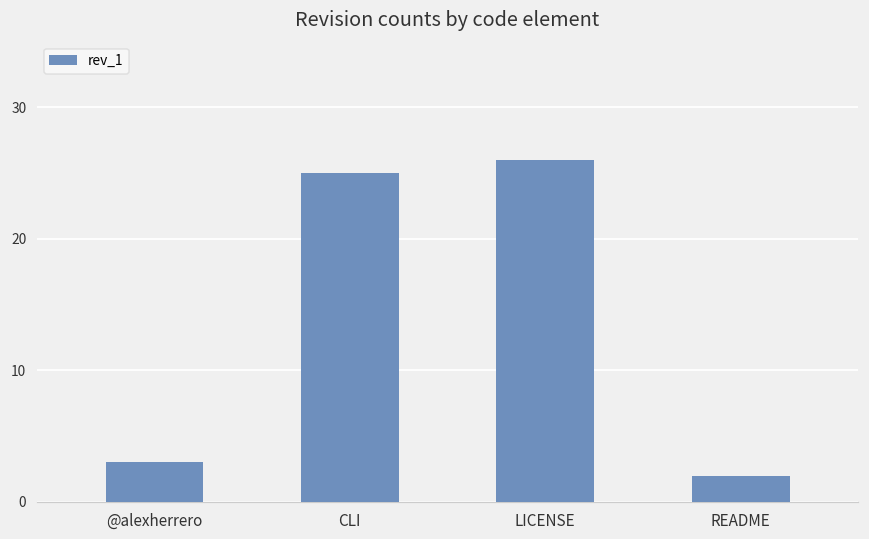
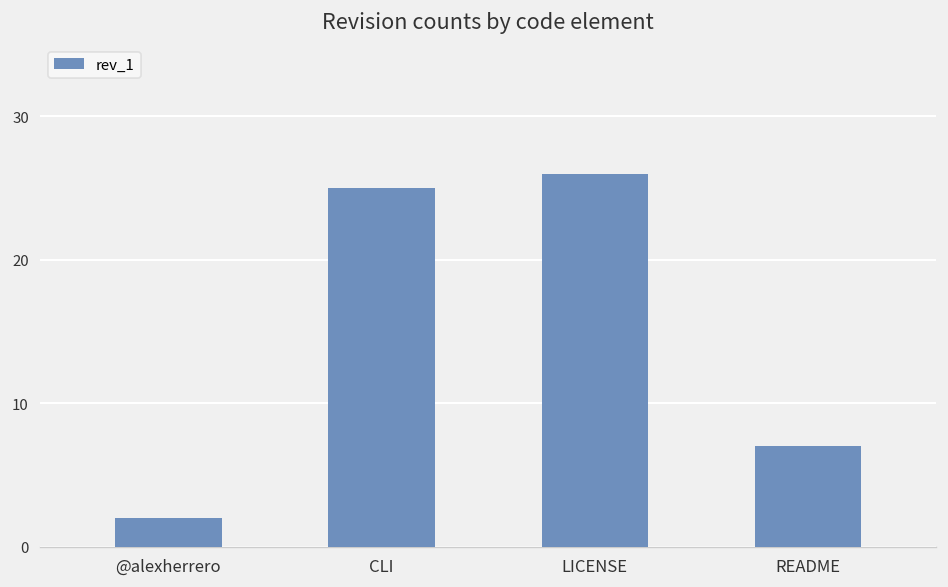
@alexherrero: 3 -> 2
README: 2 -> 7
